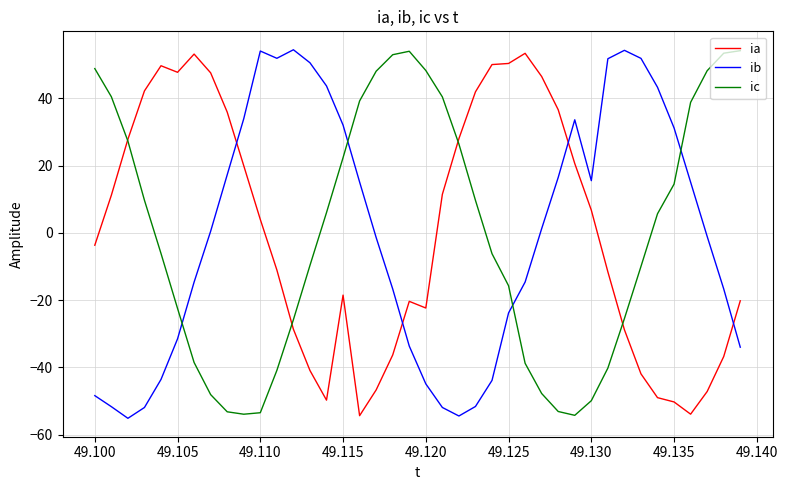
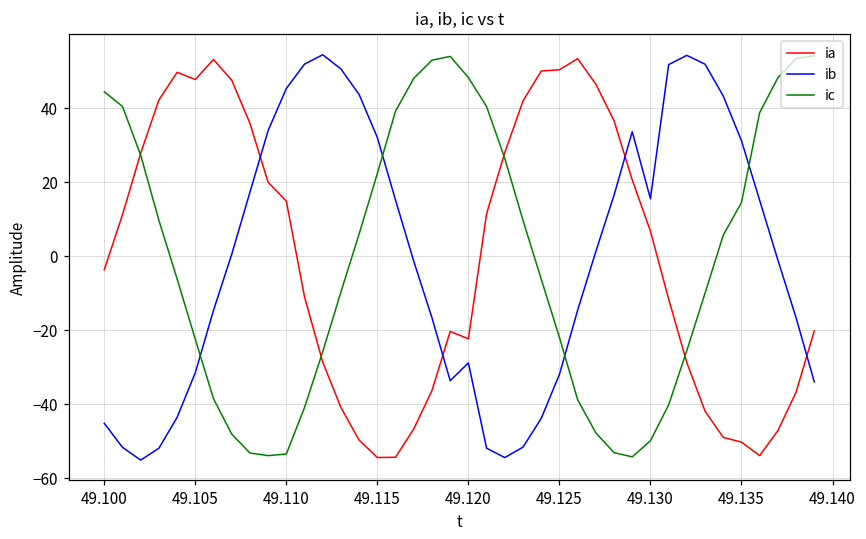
ib, 49.100: -48 -> -45
ic, 49.100: 49 -> 44
ia, 49.110: 4 -> 15
ib, 49.110: 54 -> 45
ia, 49.115: -19 -> -54
ib, 49.120: -45 -> -29
ib, 49.125: -24 -> -32
ic, 49.125: -16 -> -22
